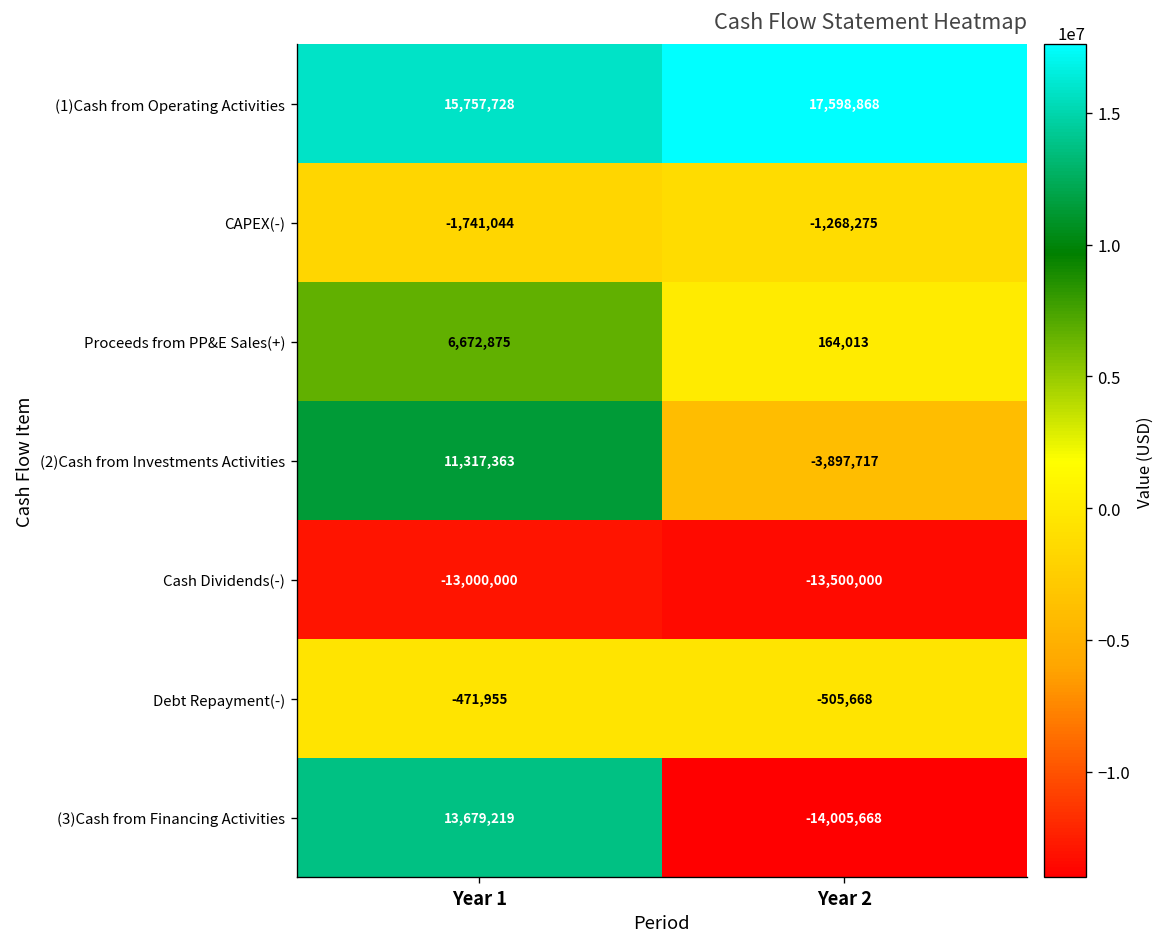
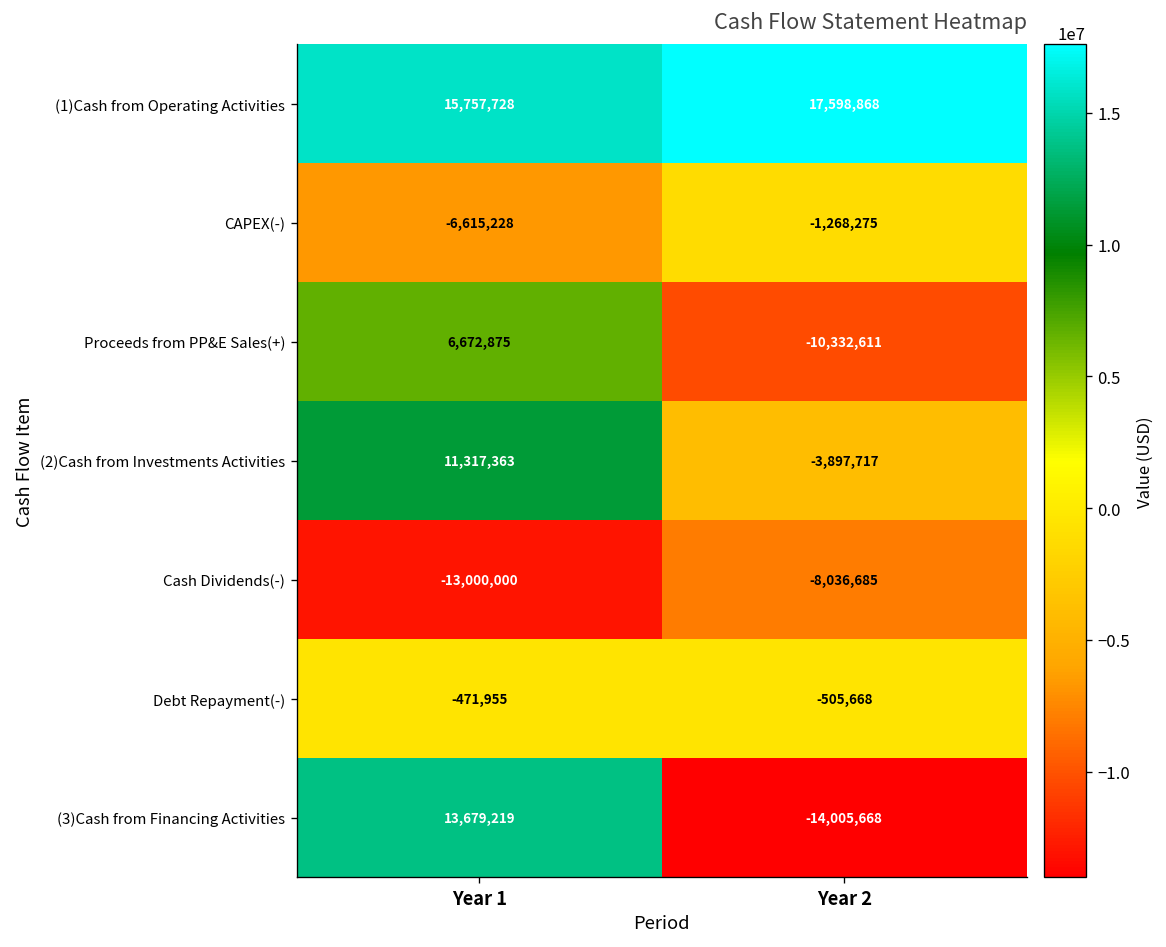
CAPEX(-), Year 1: -1,741,044 -> -6,615,228
Proceeds from PP&E Sales(+), Year 2: 164,013 -> -10,332,611
Cash Dividends(-), Year 2: -13,500,000 -> -8,036,685
